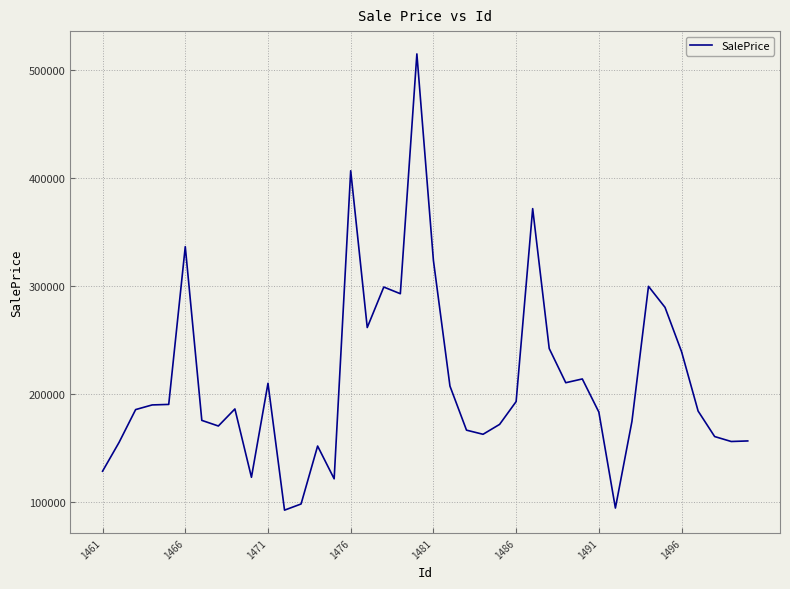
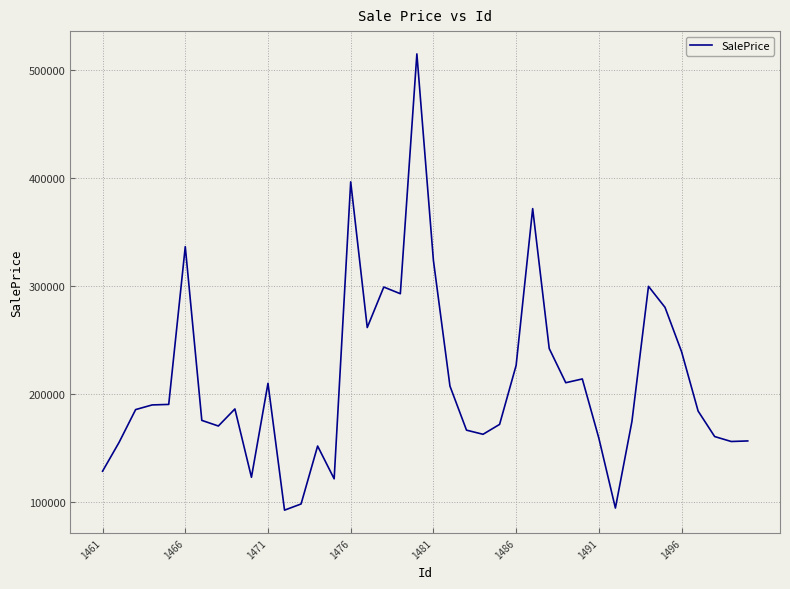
1476: 407000 -> 396000
1486: 193000 -> 226000
1491: 183000 -> 159000
